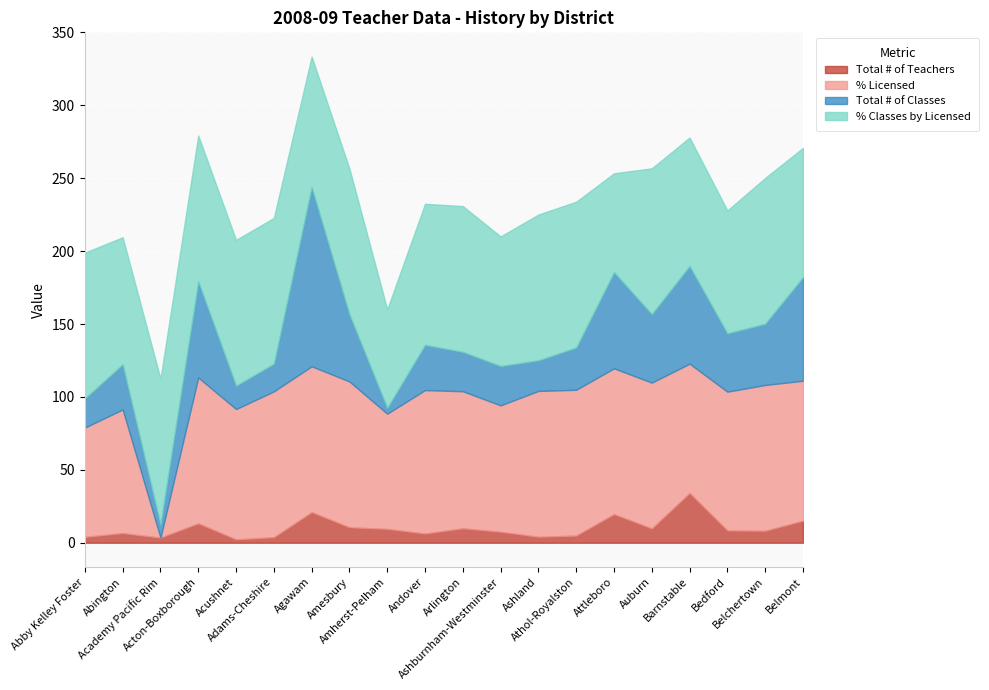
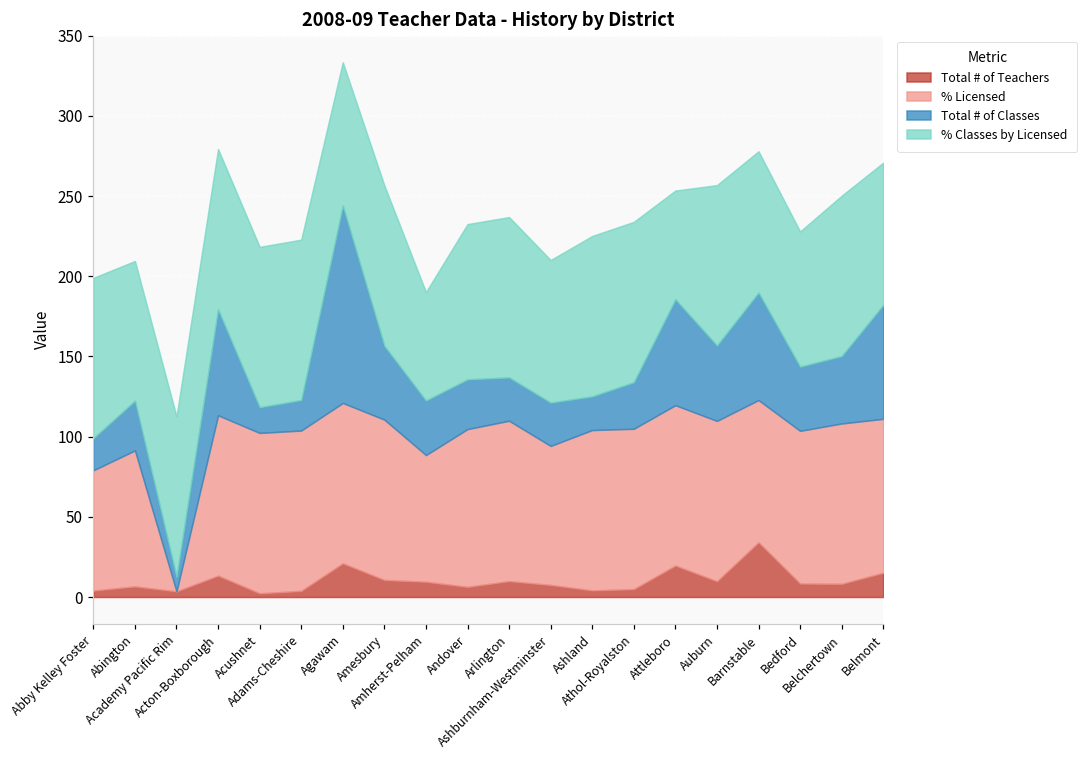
% Licensed, Acushnet: 89 -> 100
Total # of Classes, Amherst-Pelham: 4 -> 34
% Licensed, Arlington: 94 -> 100
